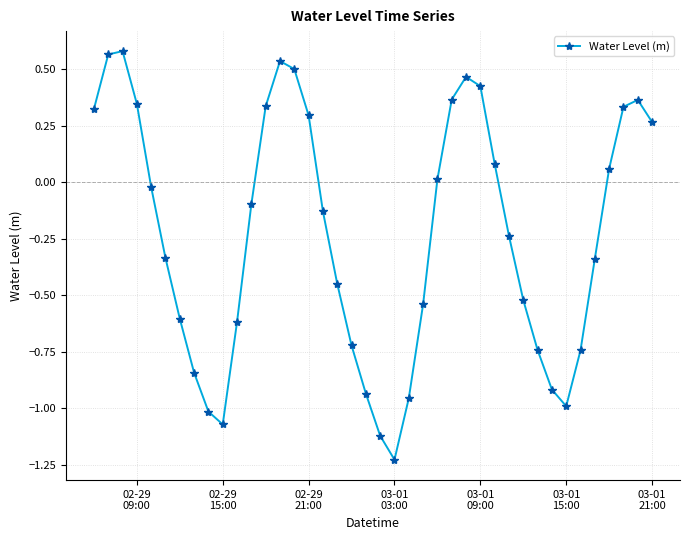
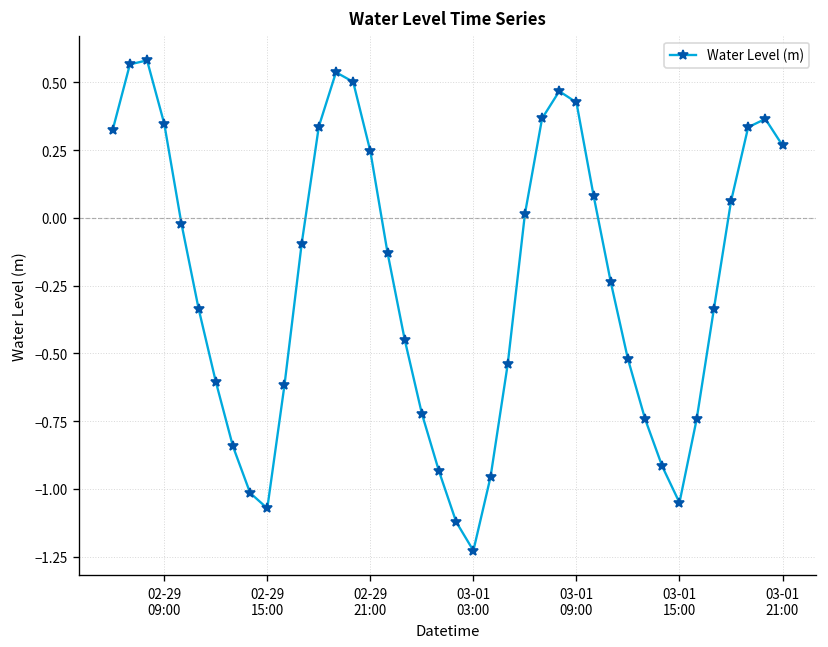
02-29 21:00: 0.30 -> 0.25
03-01 15:00: -0.99 -> -1.05
